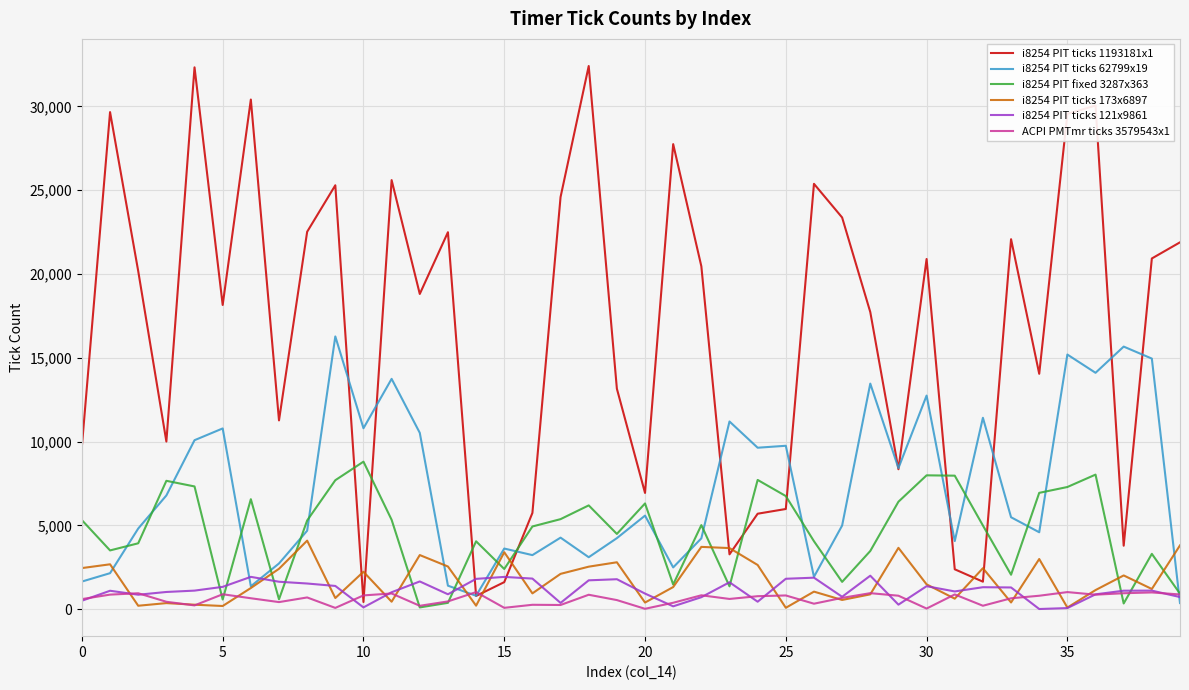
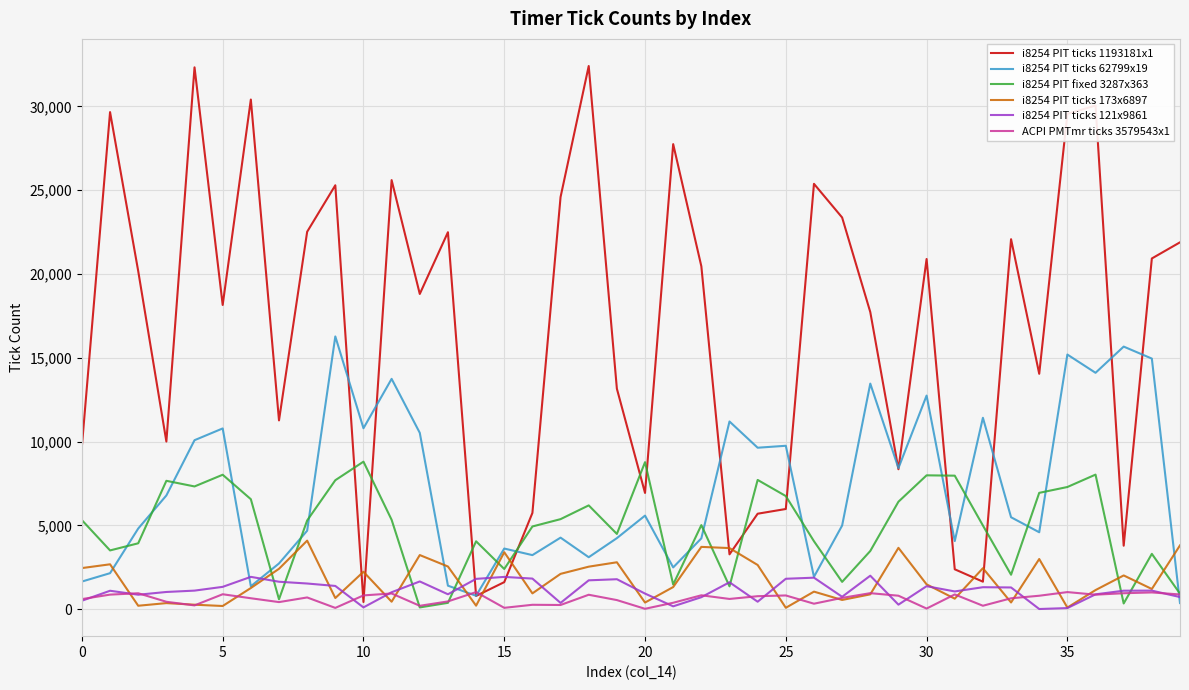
i8254 PIT fixed 3287x363, 5: 600 -> 8,000
i8254 PIT fixed 3287x363, 20: 6,300 -> 8,800
